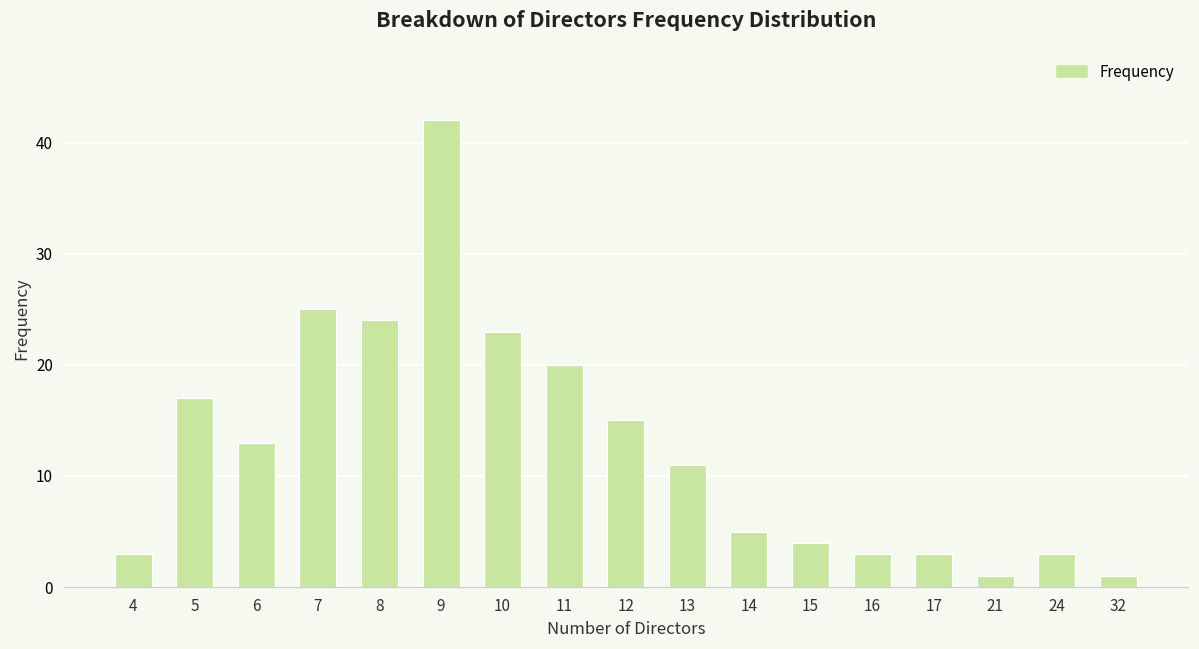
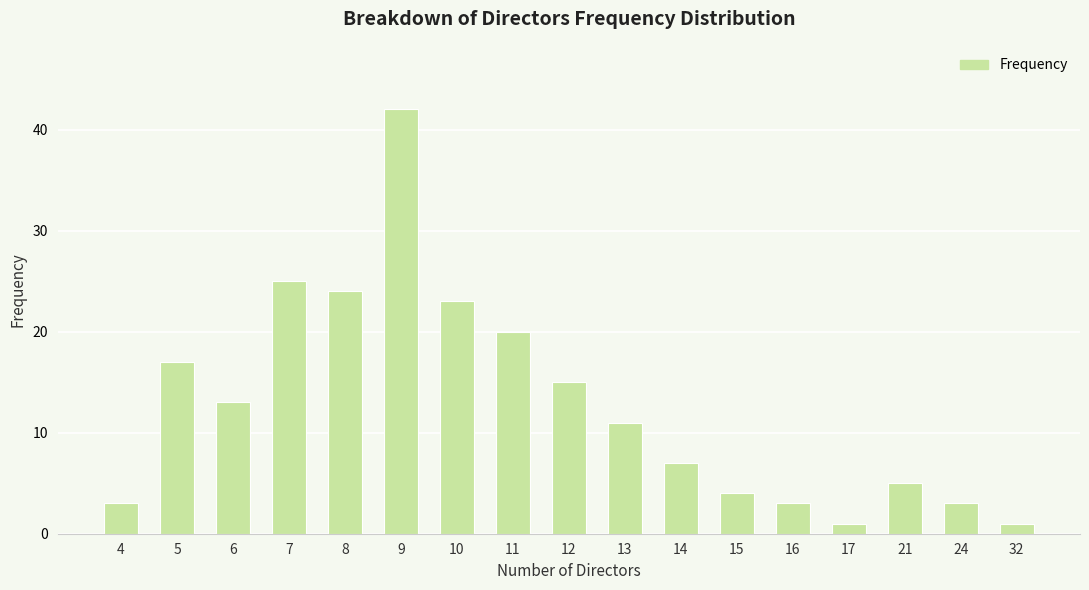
14: 5 -> 7
17: 3 -> 1
21: 1 -> 5
